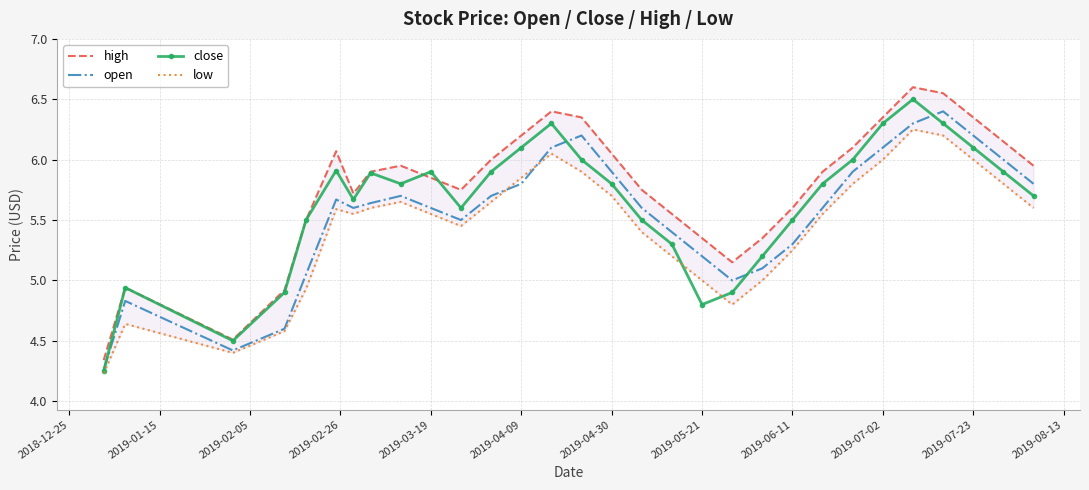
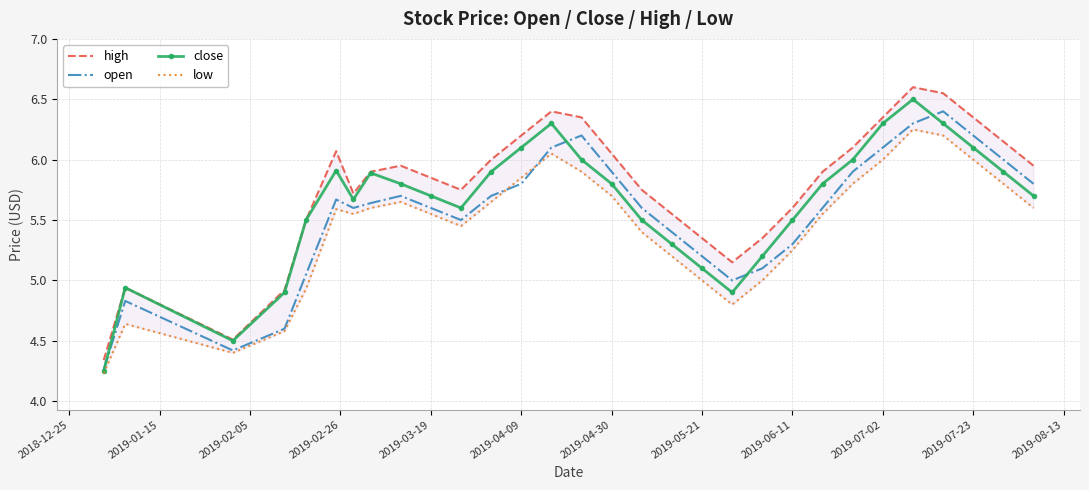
close, 2019-03-19: 5.9 -> 5.7
close, 2019-05-21: 4.8 -> 5.1
